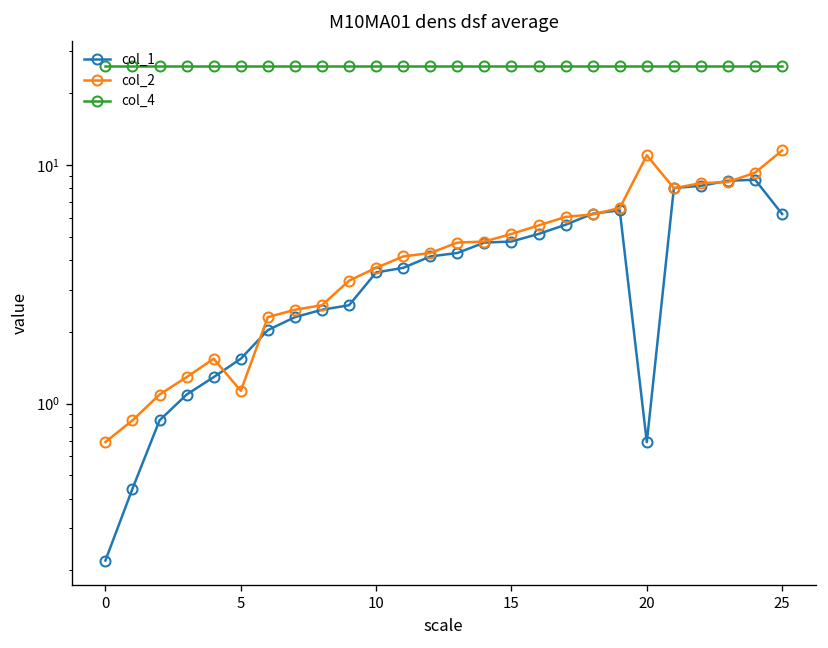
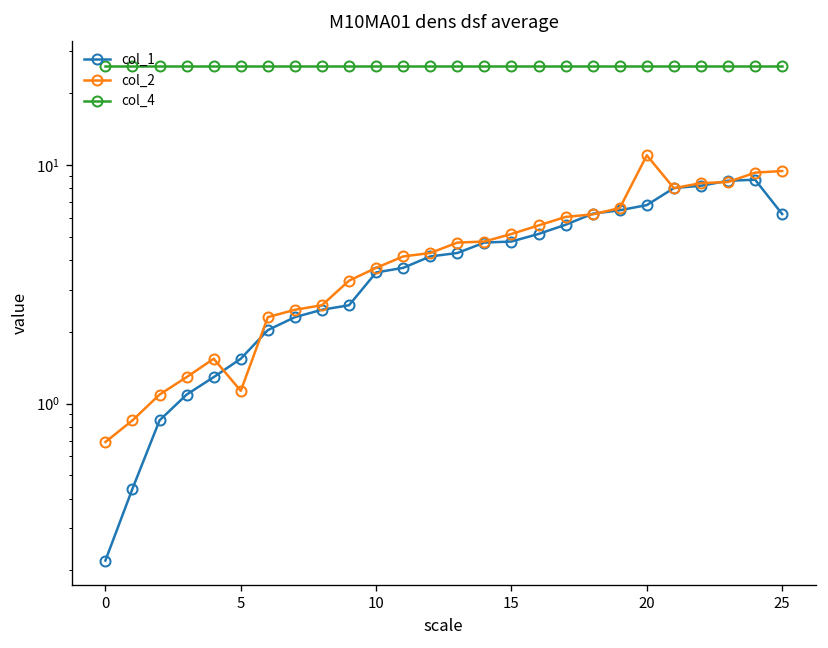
col_1, 20: 0.69 -> 6.8
col_2, 25: 11 -> 9
